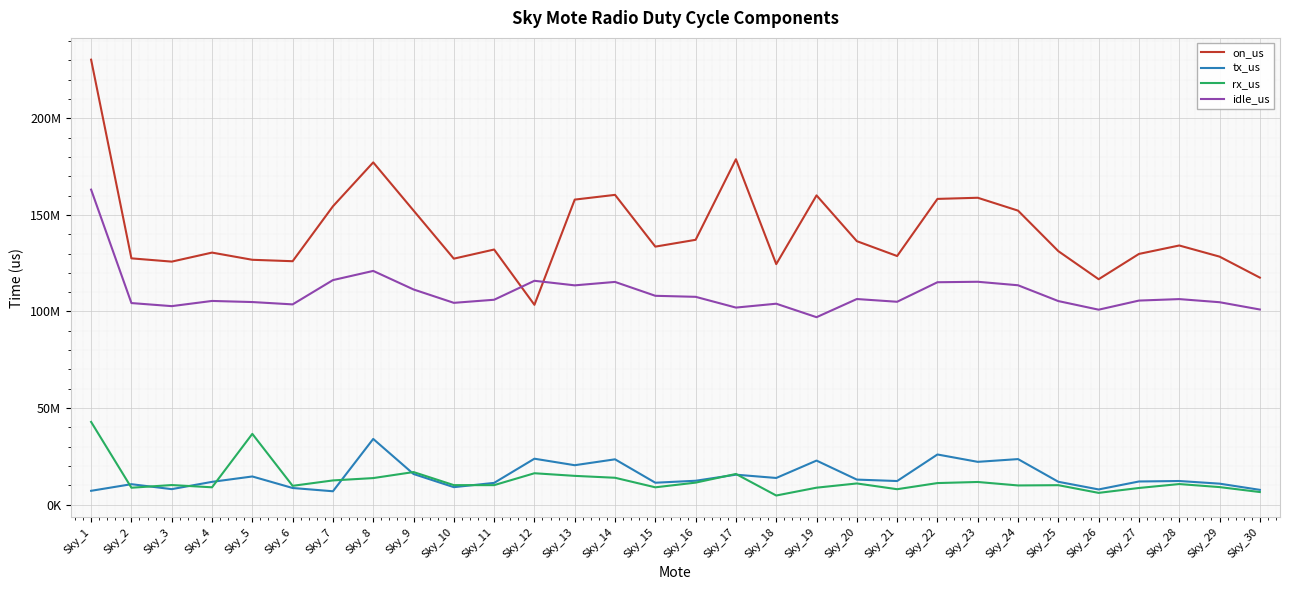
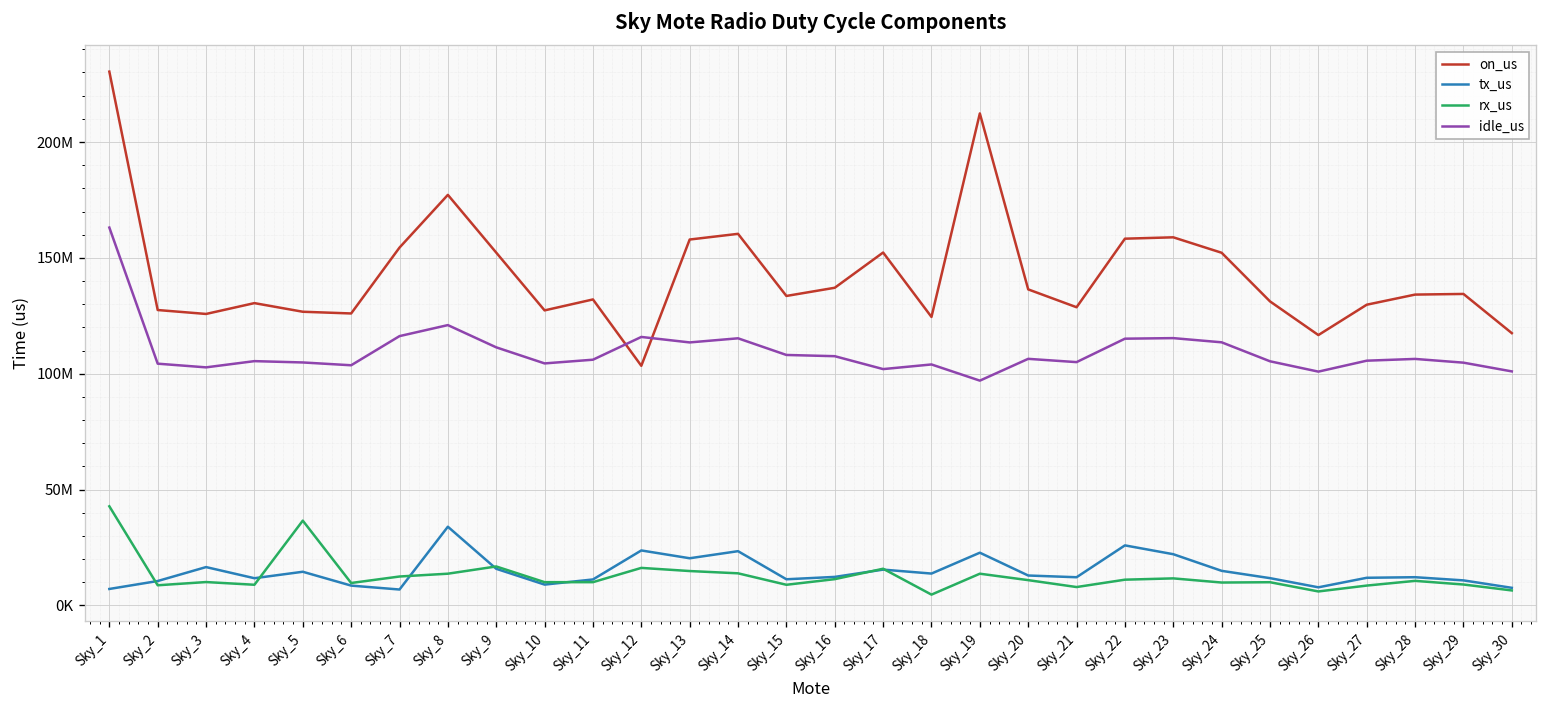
tx_us, Sky_3: 8000000 -> 17000000
on_us, Sky_17: 179000000 -> 152000000
on_us, Sky_19: 160000000 -> 212000000
rx_us, Sky_19: 9000000 -> 14000000
tx_us, Sky_24: 24000000 -> 15000000
on_us, Sky_29: 128000000 -> 134000000
